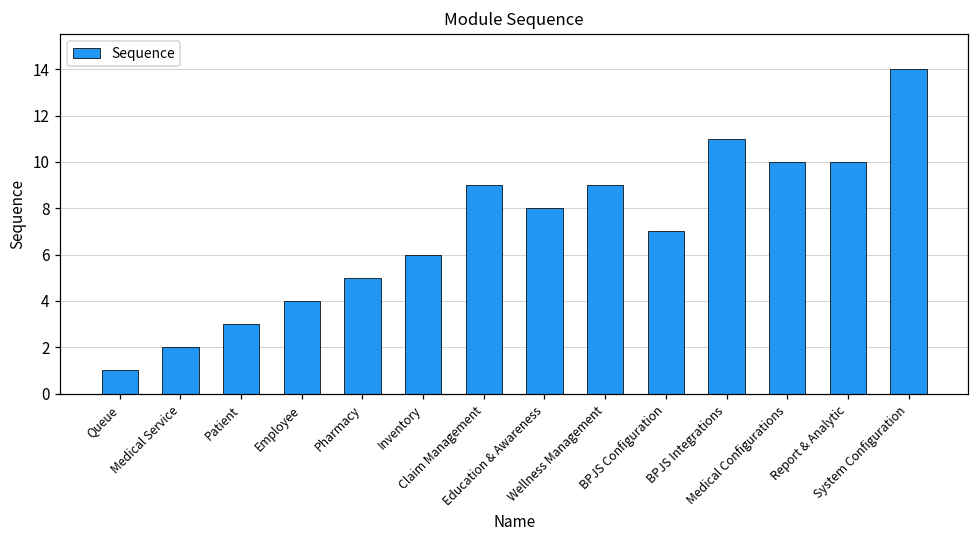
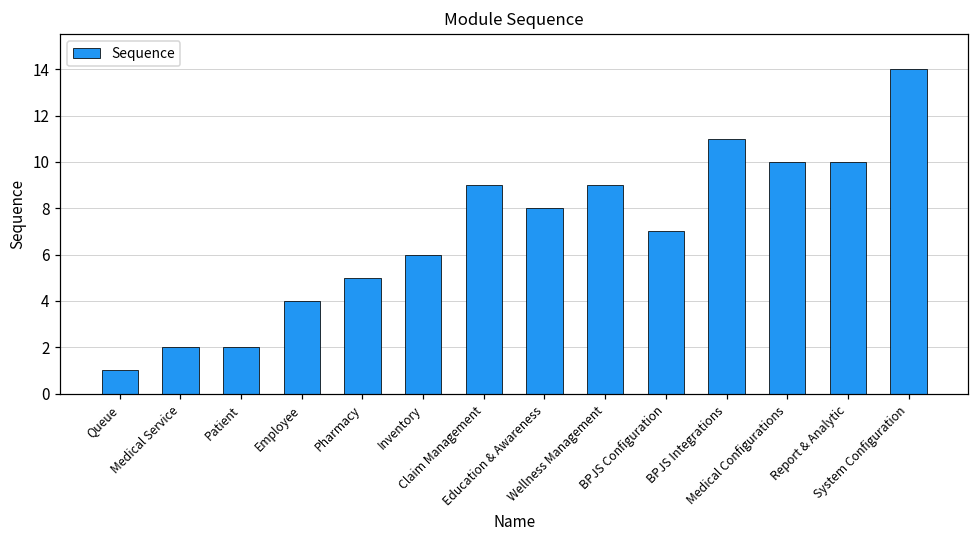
Patient: 3 -> 2
